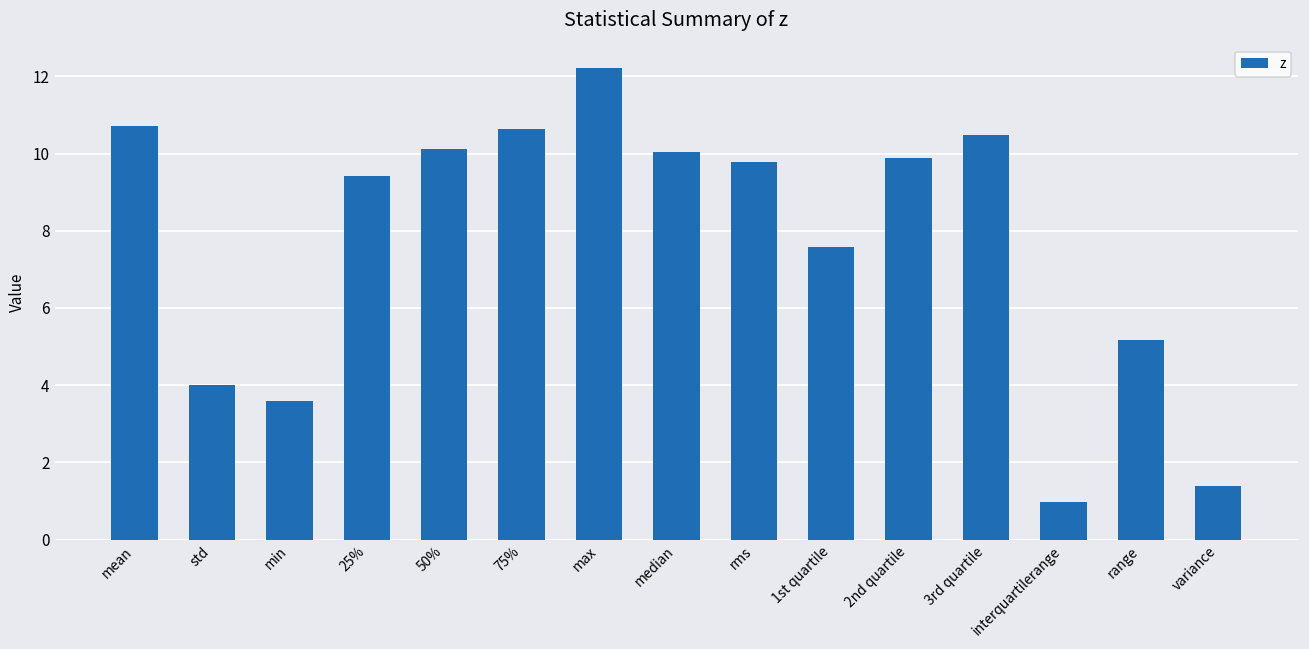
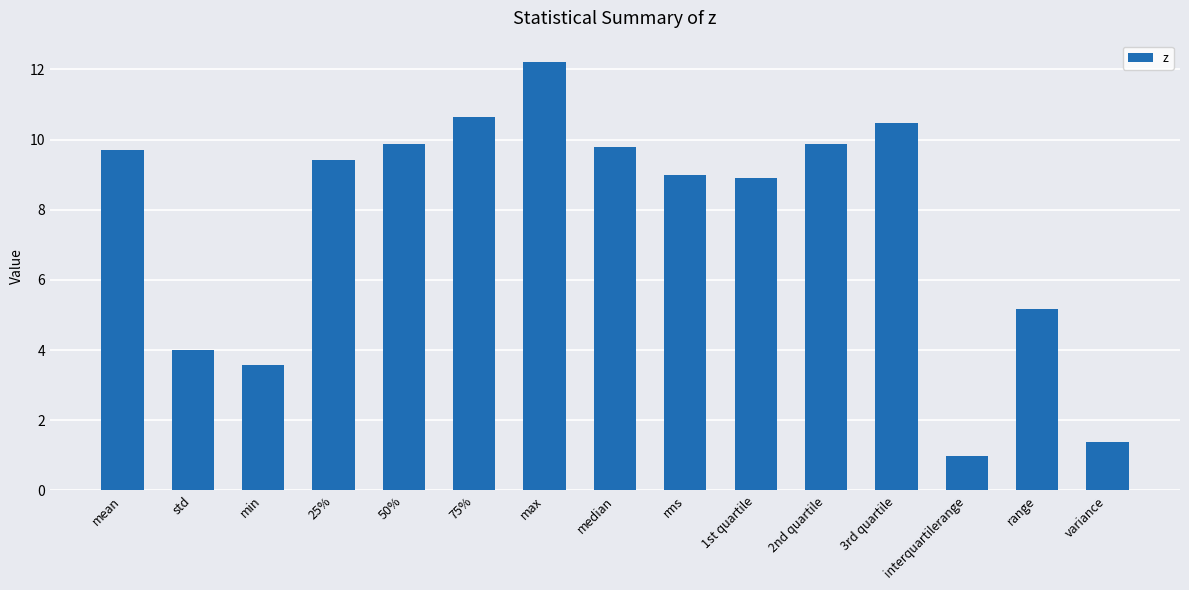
mean: 10.7 -> 9.7
50%: 10.1 -> 9.9
median: 10.0 -> 9.8
rms: 9.8 -> 9.0
1st quartile: 7.6 -> 8.9
